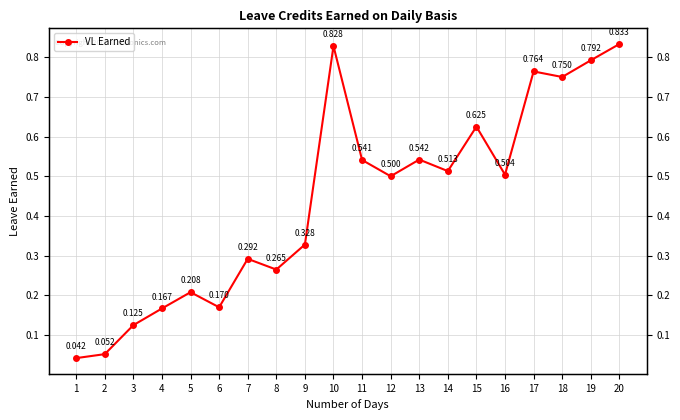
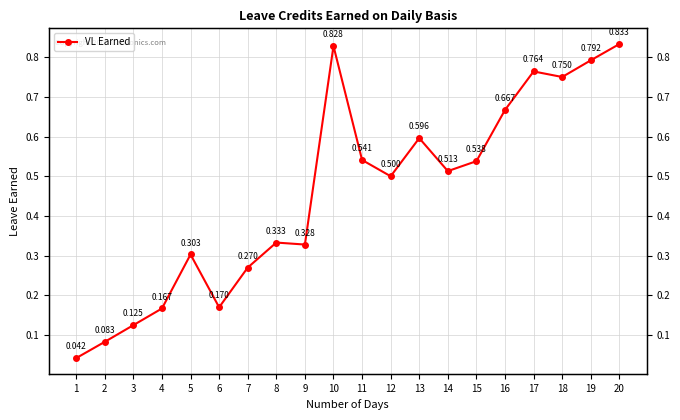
2: 0.052 -> 0.083
5: 0.208 -> 0.303
7: 0.292 -> 0.270
8: 0.265 -> 0.333
13: 0.542 -> 0.596
15: 0.625 -> 0.538
16: 0.504 -> 0.667
